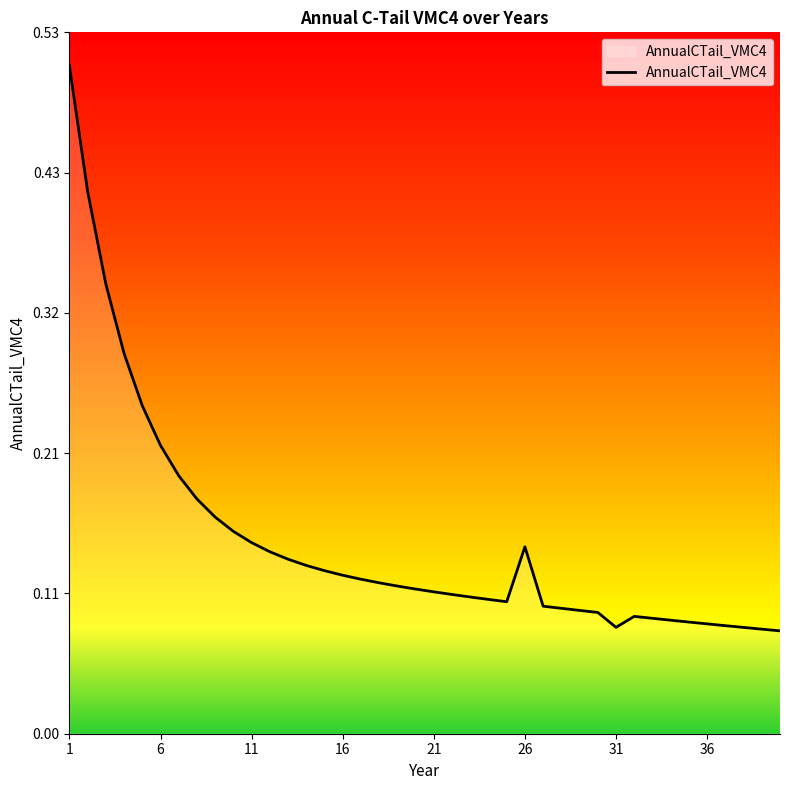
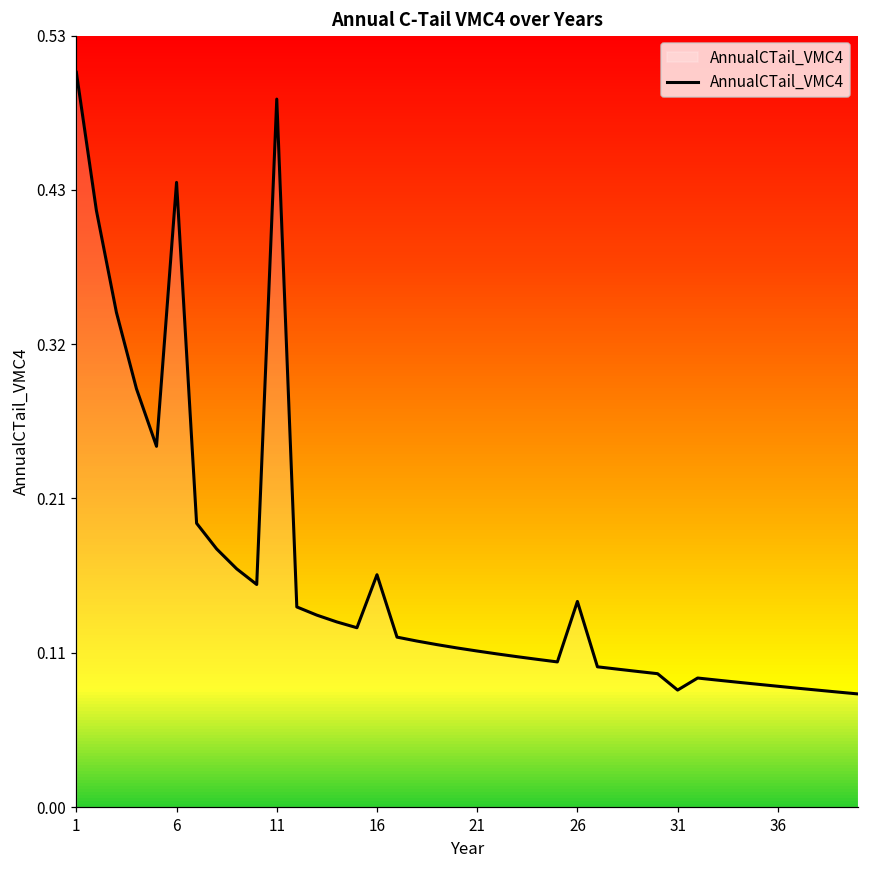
6: 0.219 -> 0.431
11: 0.145 -> 0.488
16: 0.120 -> 0.160
